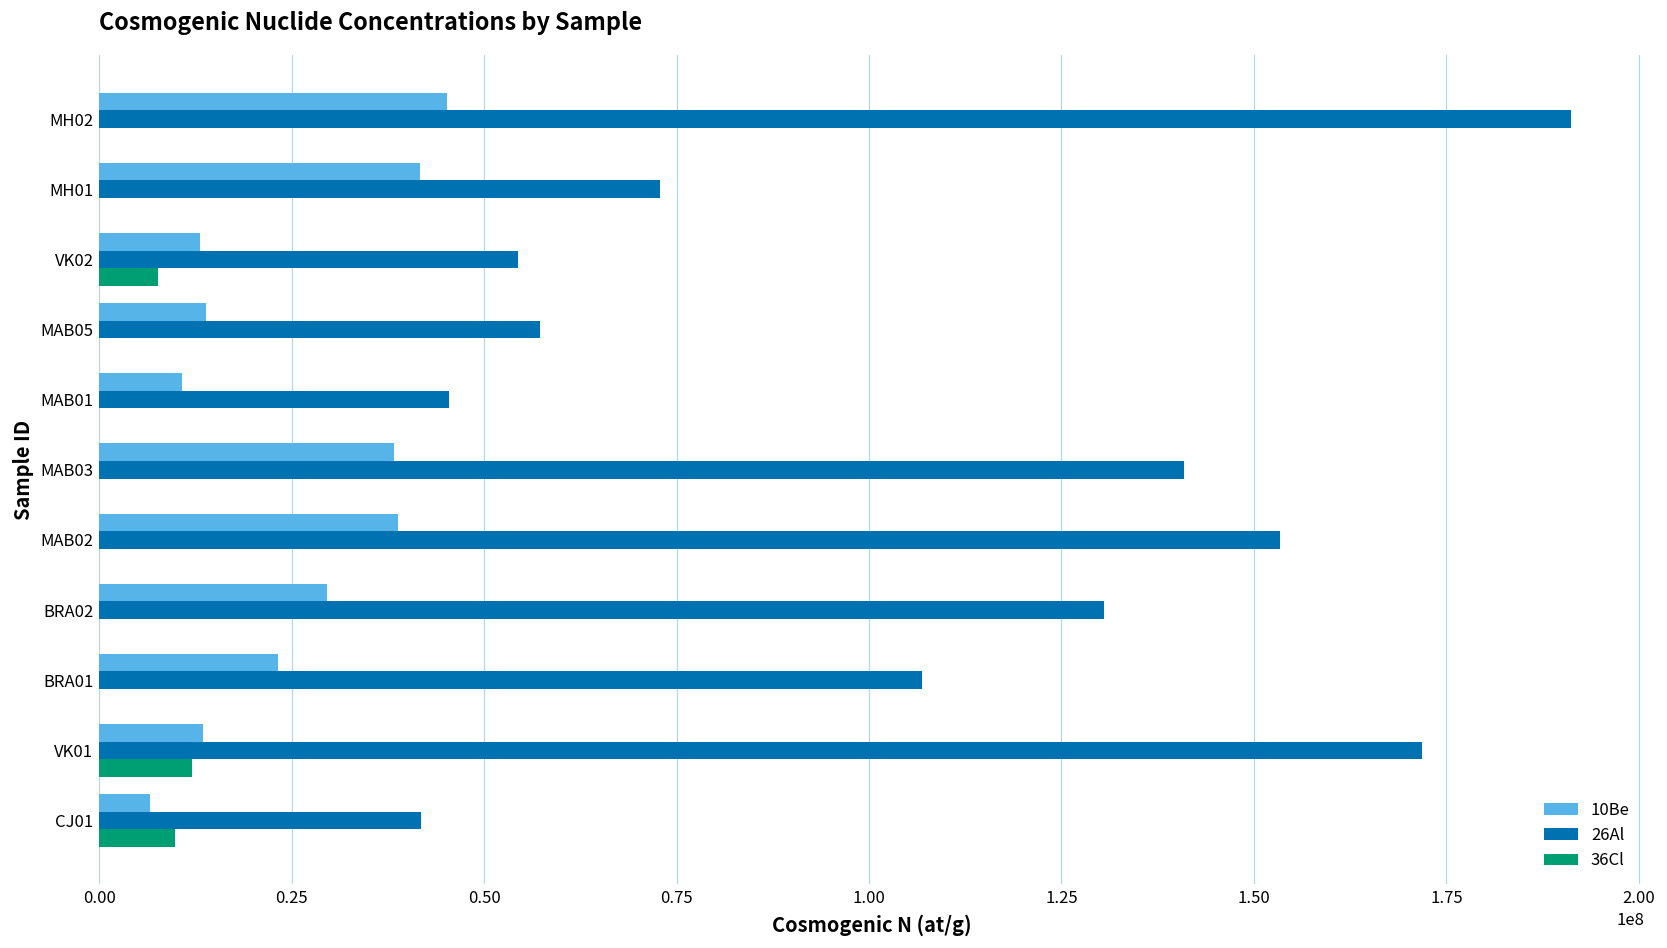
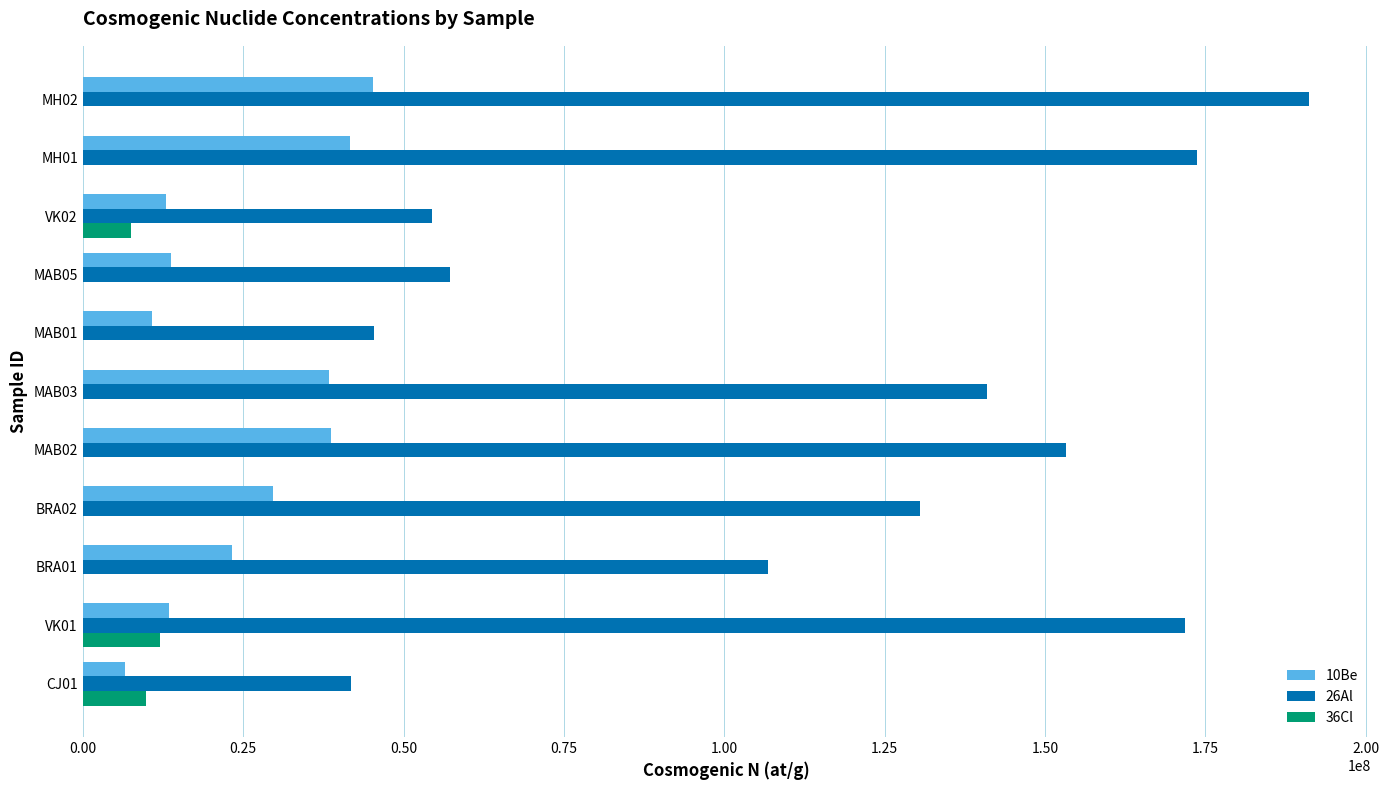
26Al, MH01: 73000000 -> 174000000
